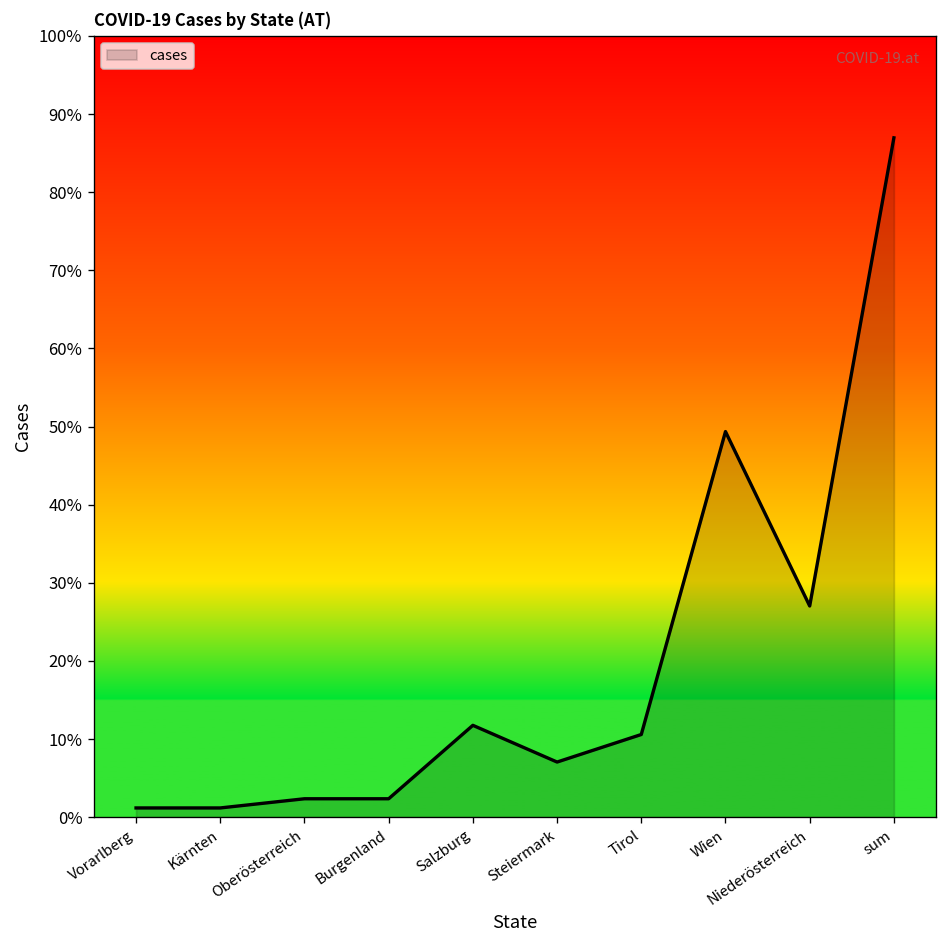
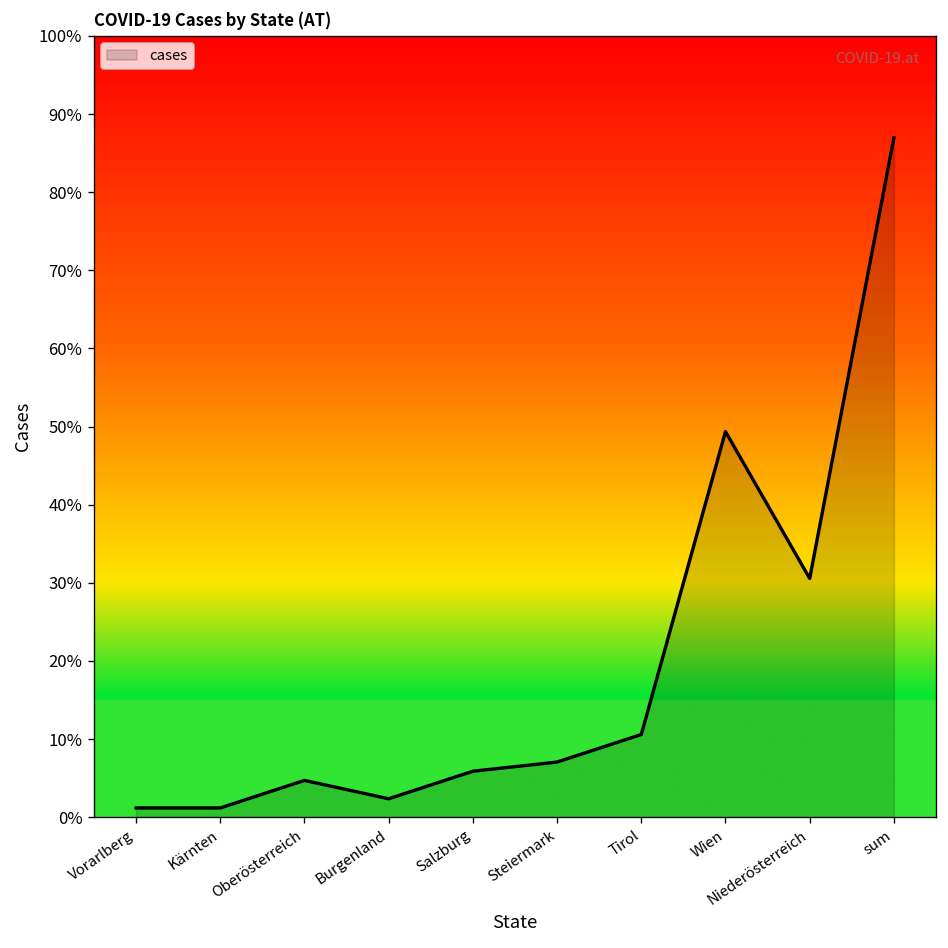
Oberösterreich: 2% -> 5%
Salzburg: 12% -> 6%
Niederösterreich: 27% -> 31%
